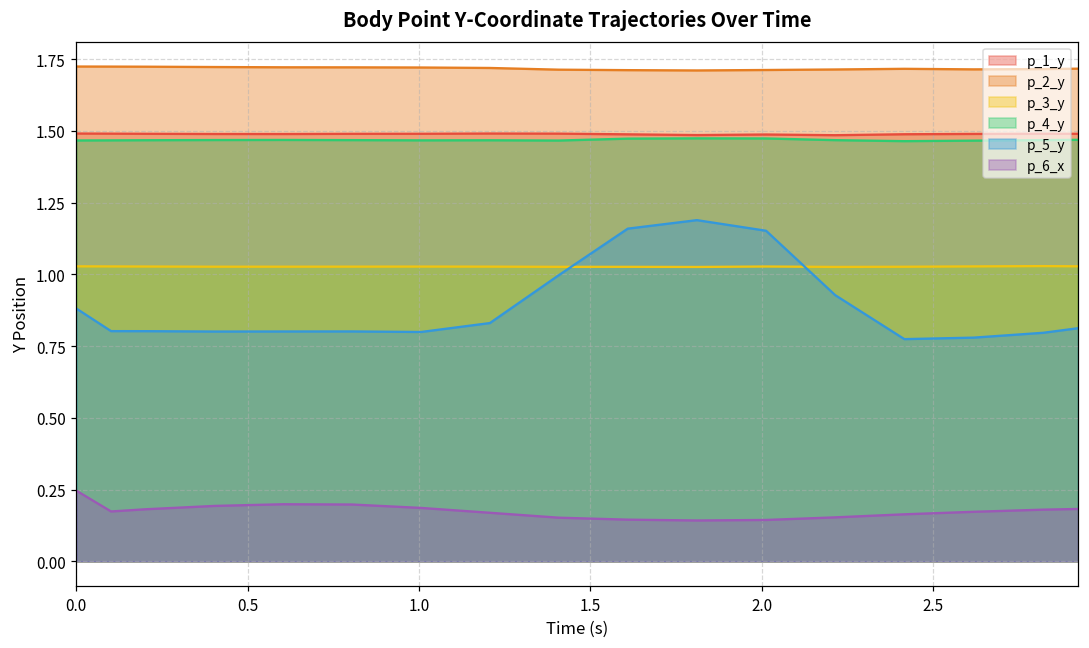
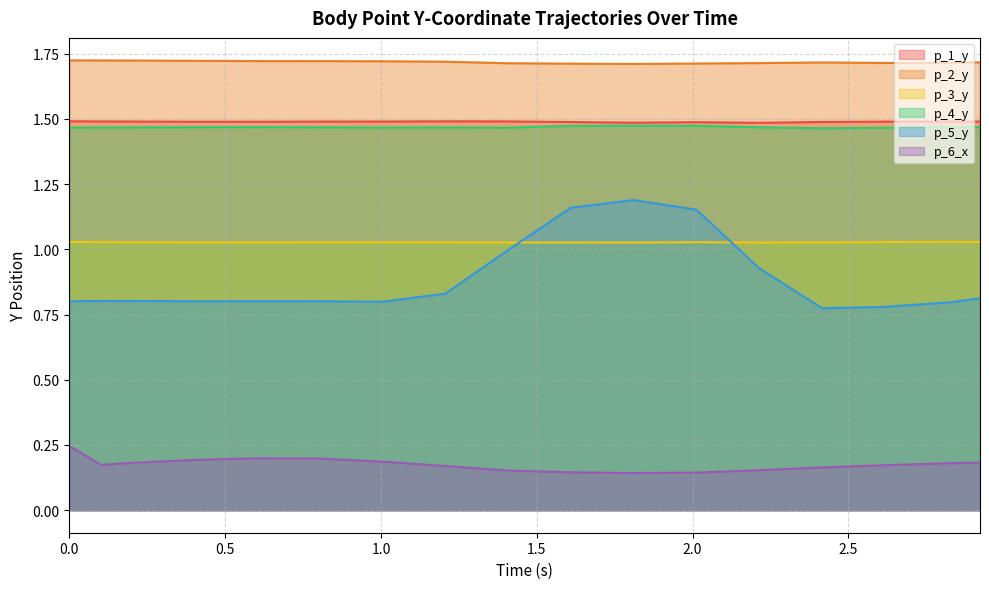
p_5_y, 0.0: 0.88 -> 0.80
